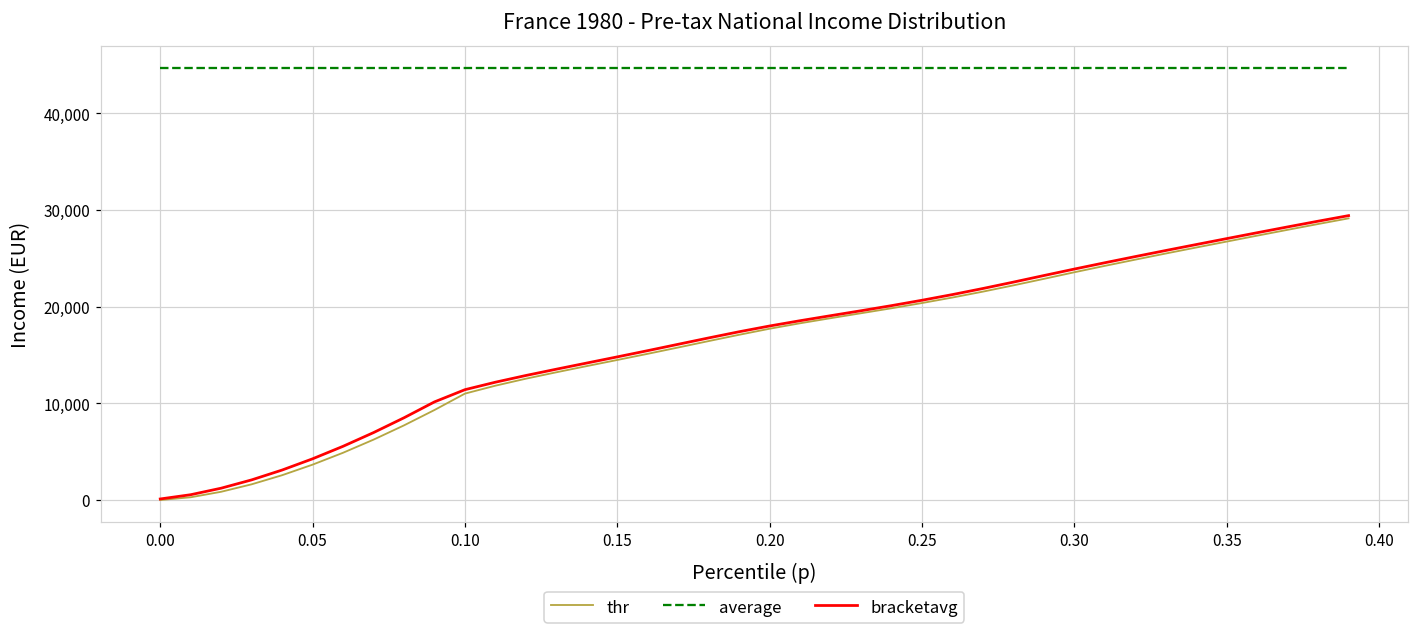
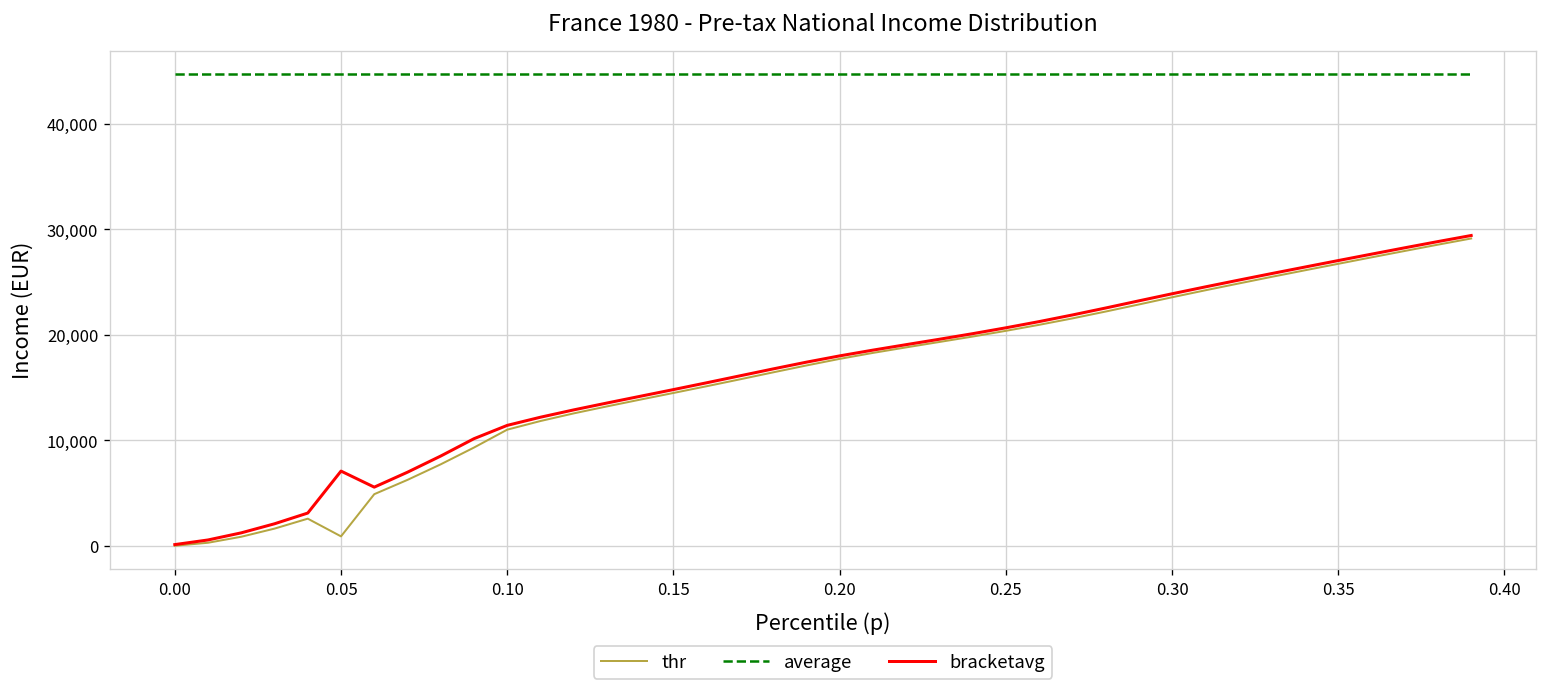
thr, 0.05: 4,000 -> 1,000
bracketavg, 0.05: 4,000 -> 7,000
